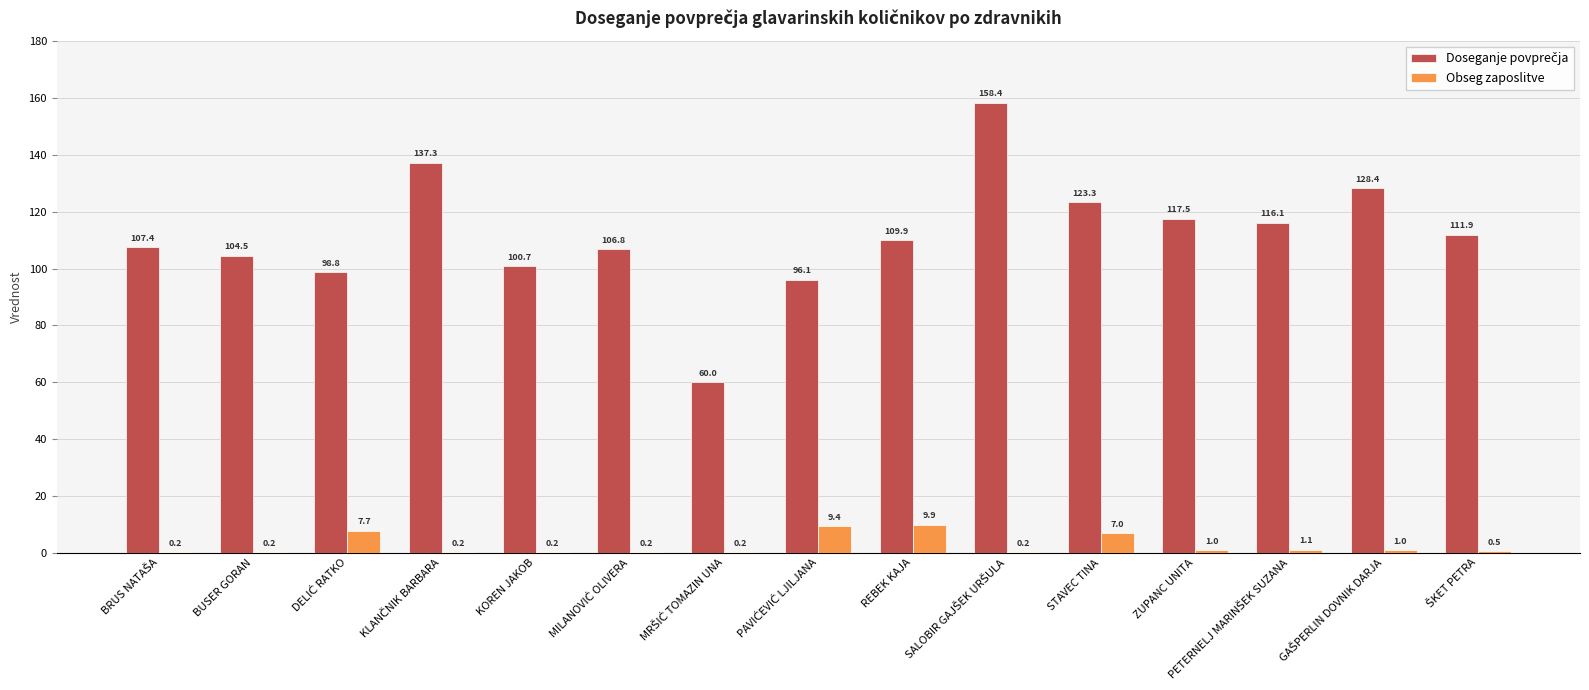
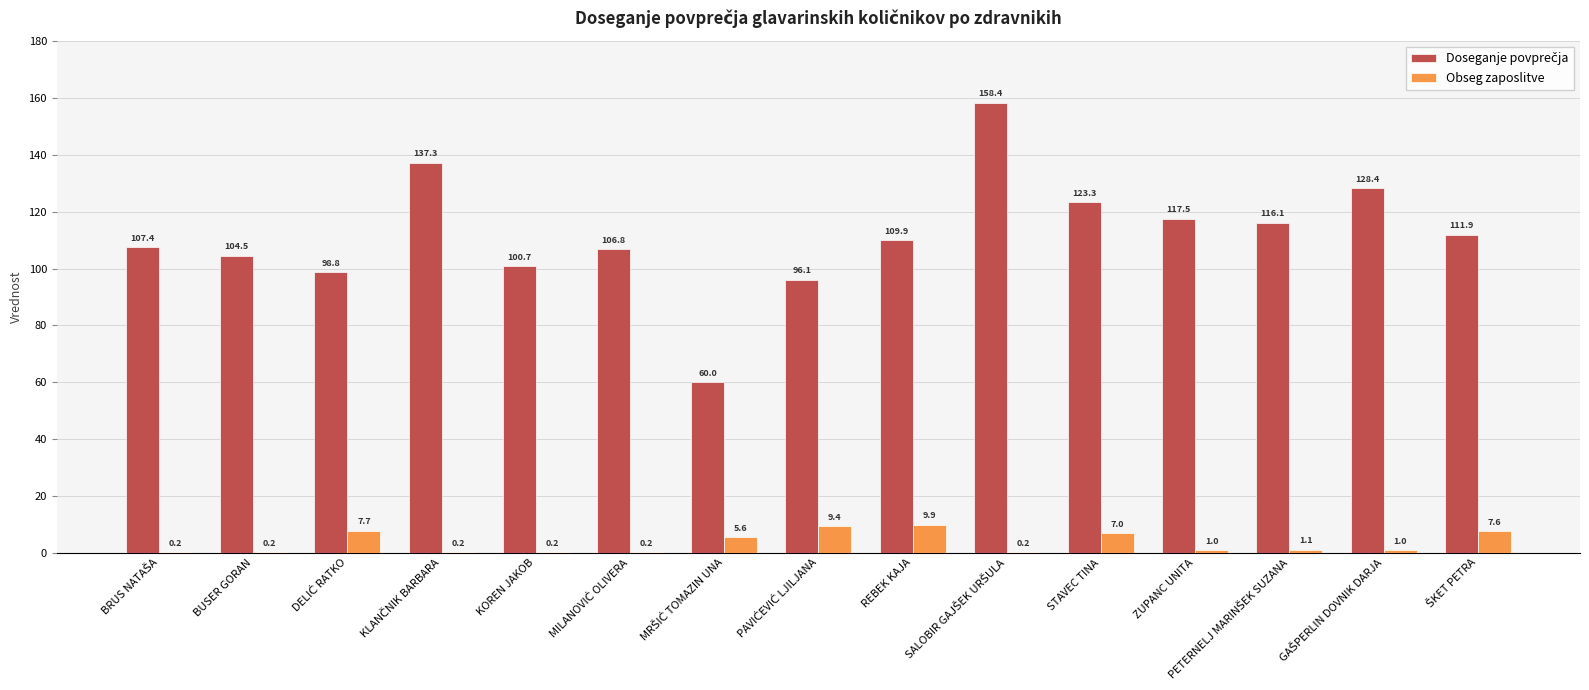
Obseg zaposlitve, MRŠIĆ TOMAZIN UNA: 0.2 -> 5.6
Obseg zaposlitve, ŠKET PETRA: 0.5 -> 7.6
